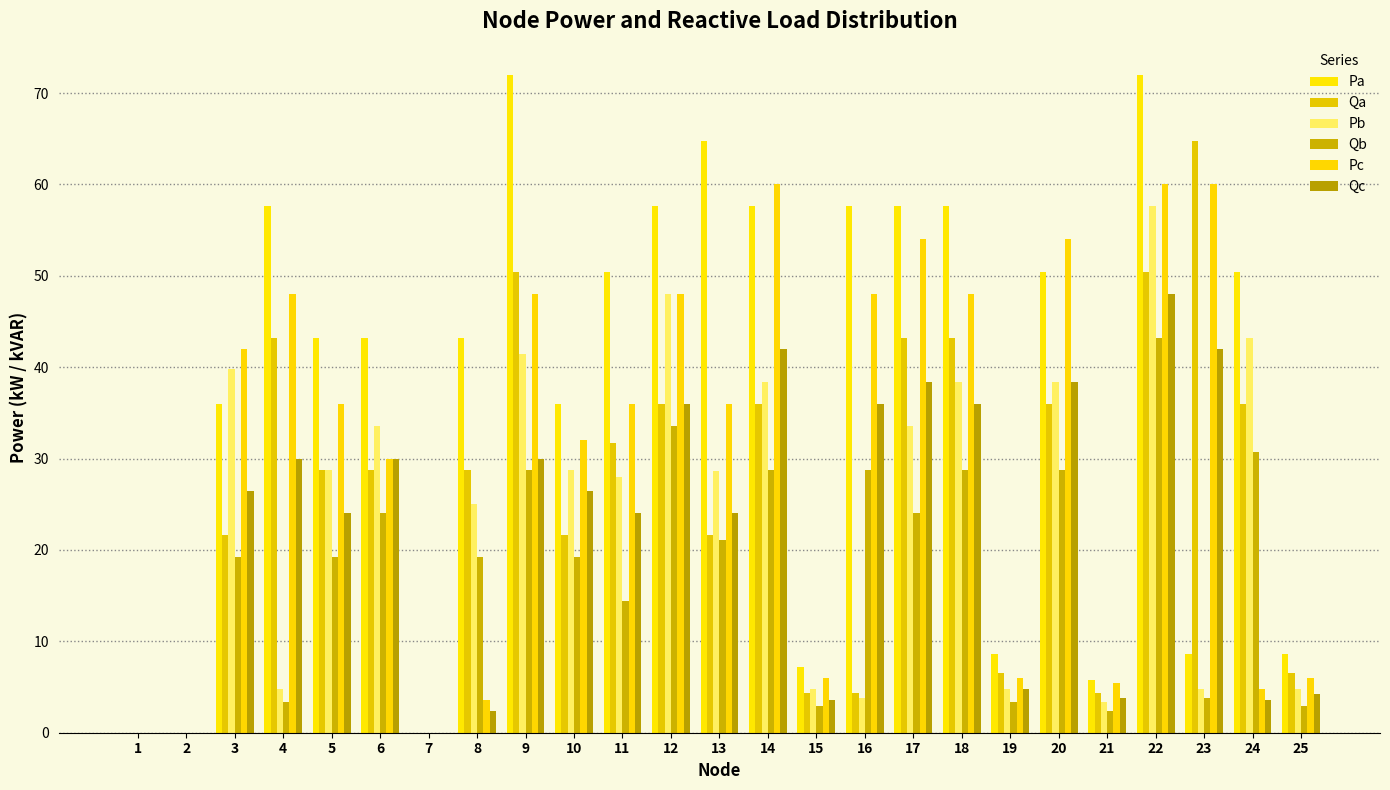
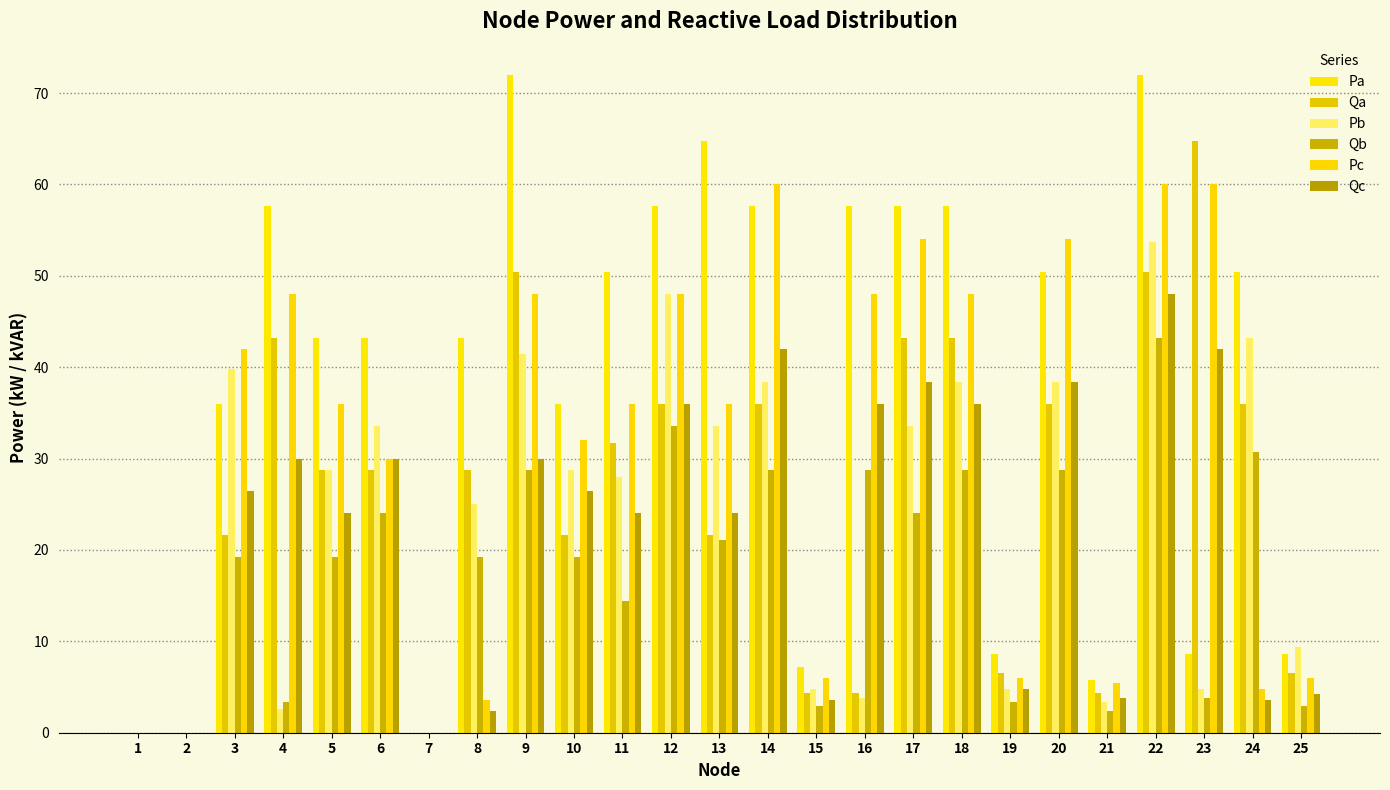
Pb, 4: 5 -> 3
Pb, 13: 29 -> 34
Pb, 22: 58 -> 54
Pb, 25: 5 -> 9
